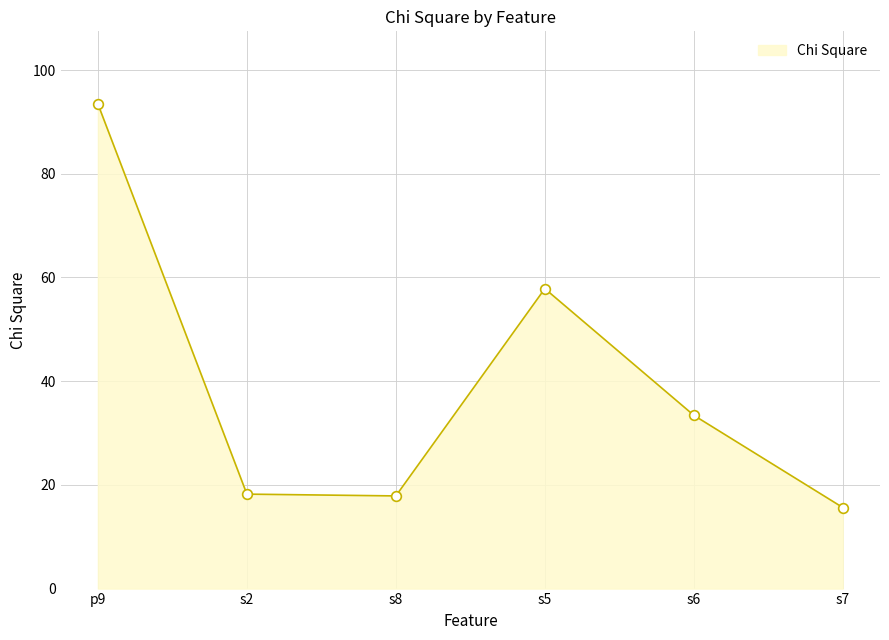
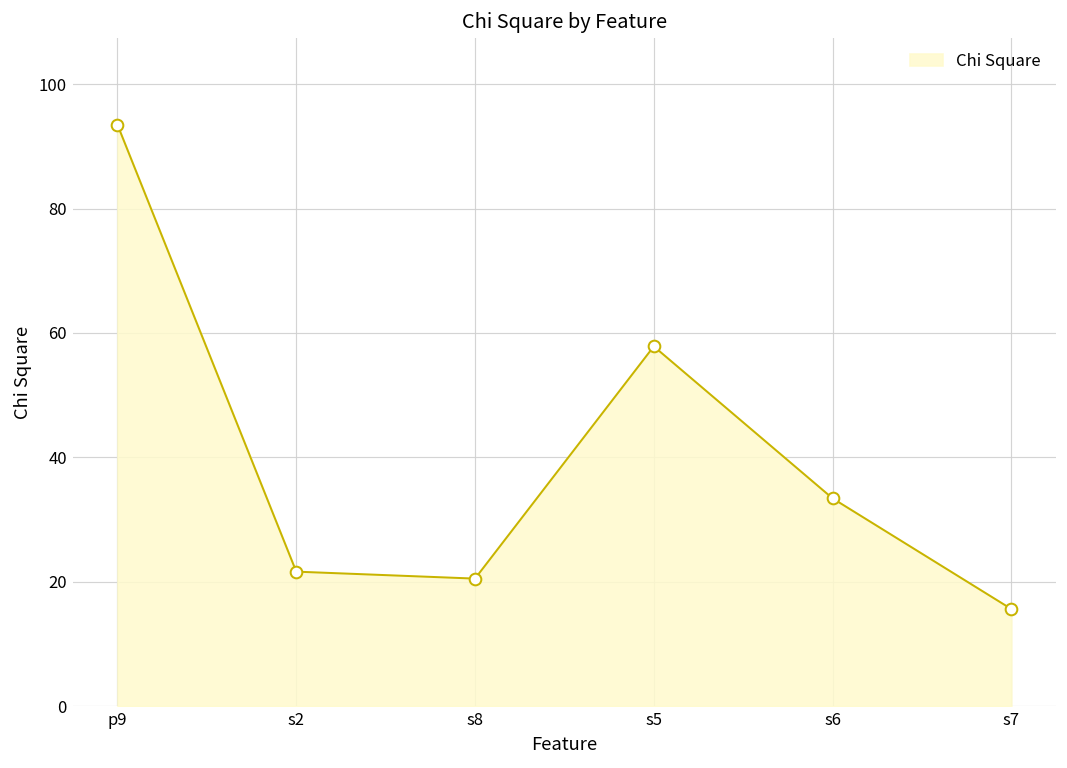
s2: 18 -> 22
s8: 18 -> 21
